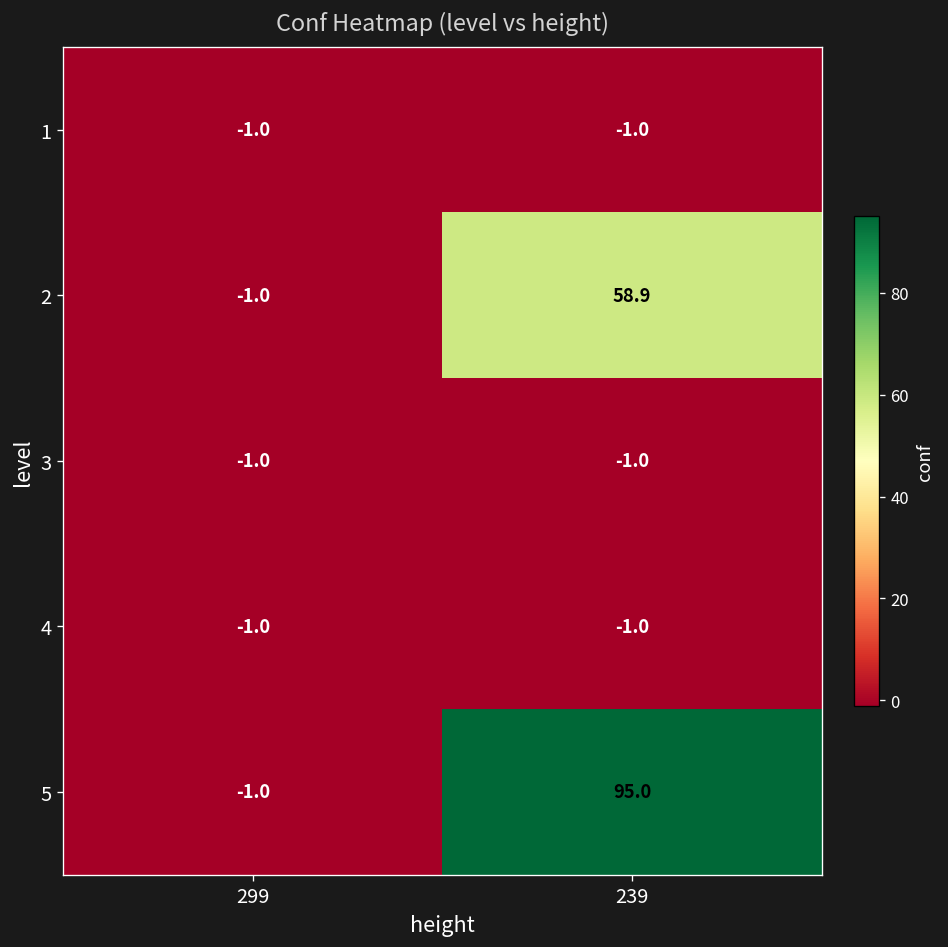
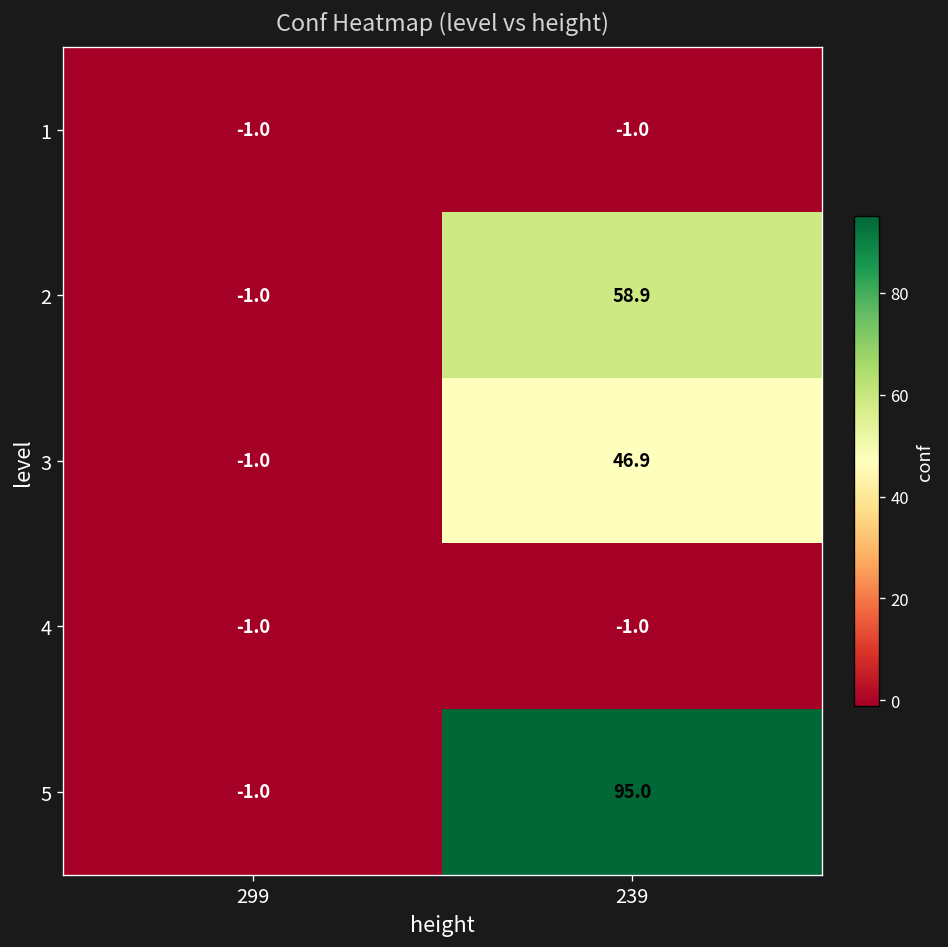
3, 239: -1.0 -> 46.9
